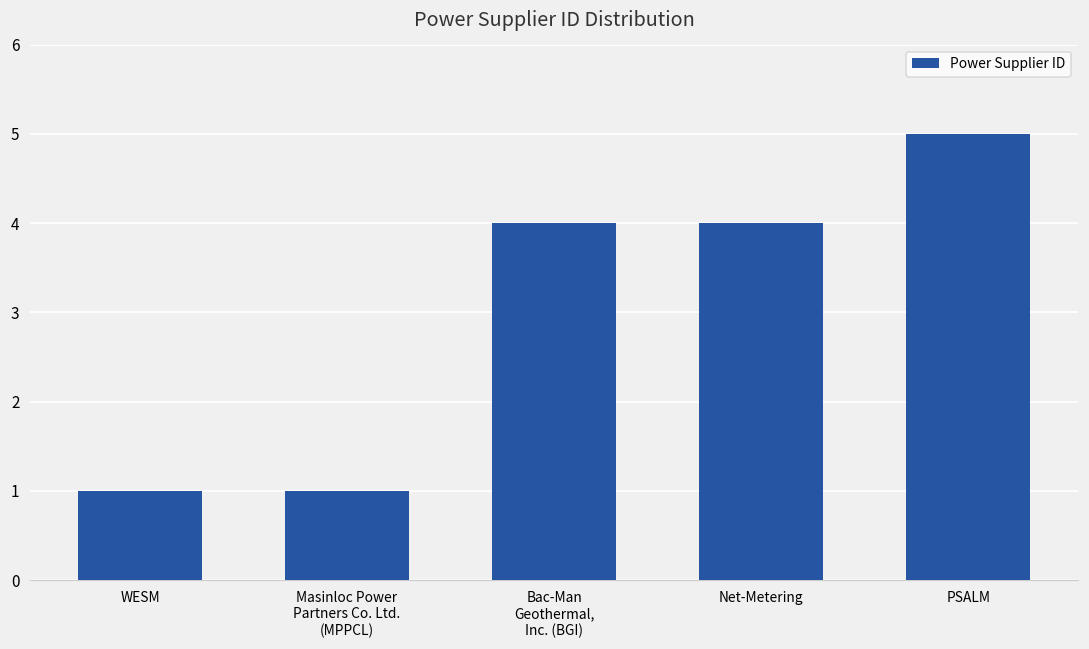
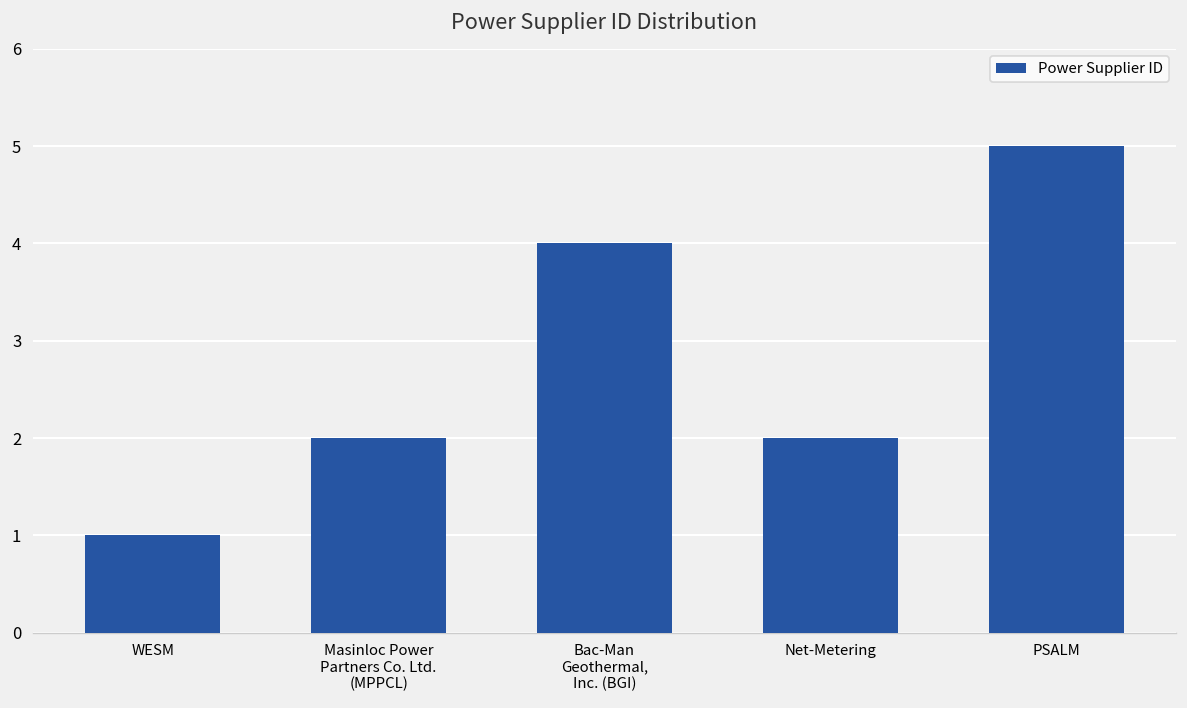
Masinloc Power Partners Co. Ltd. (MPPCL): 1 -> 2
Net-Metering: 4 -> 2
